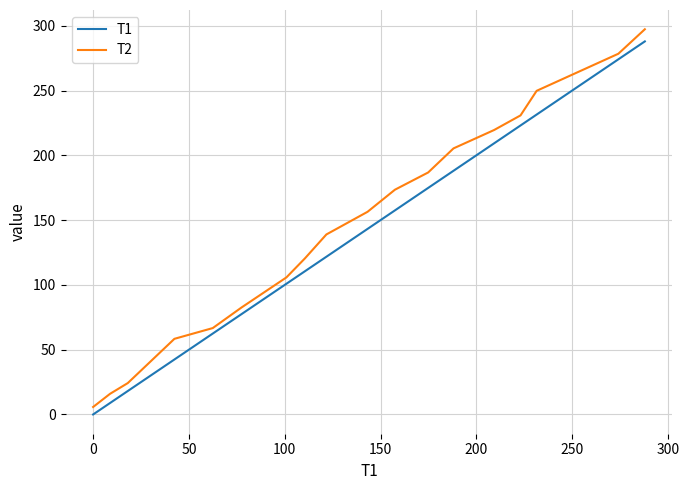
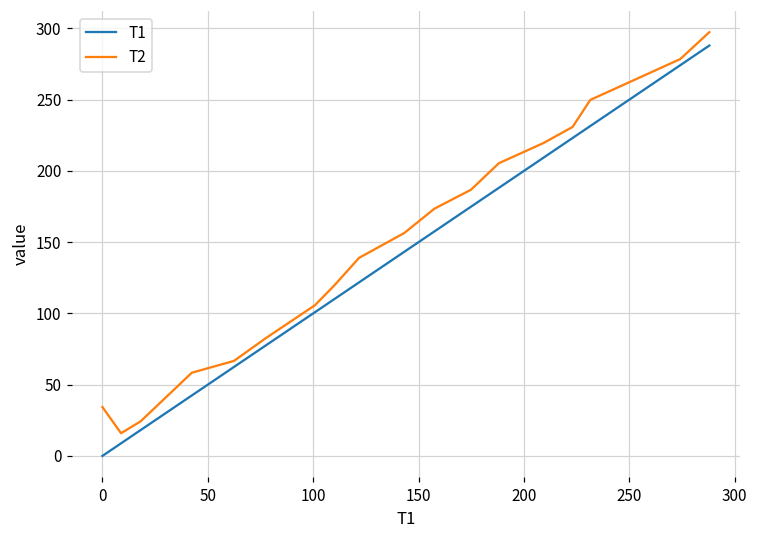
T2, 0: 6 -> 34
